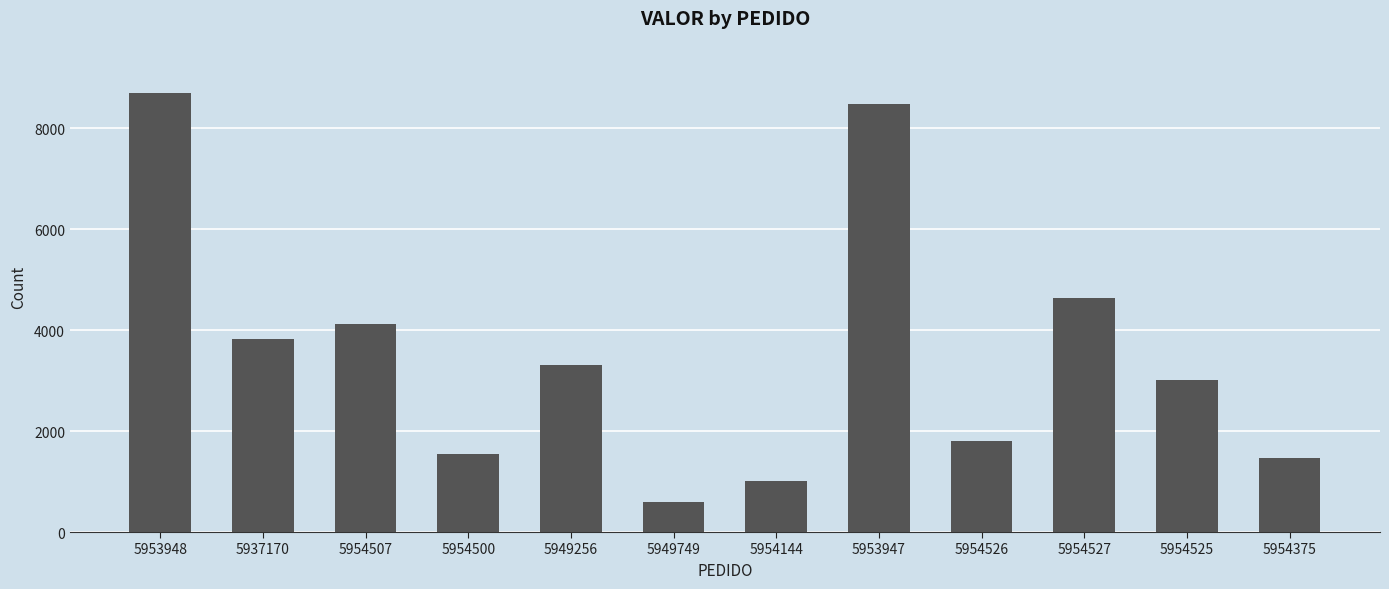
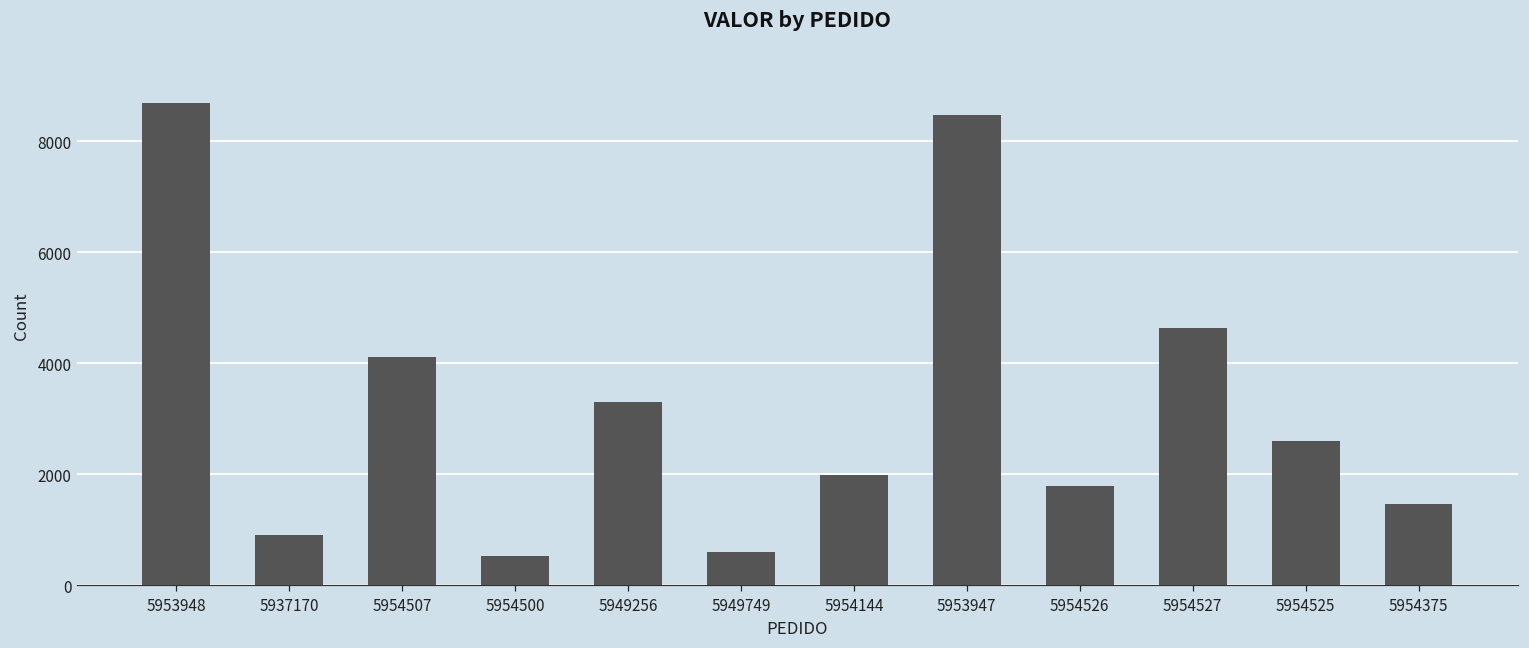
5937170: 3800 -> 900
5954500: 1600 -> 500
5954144: 1000 -> 2000
5954525: 3000 -> 2600
